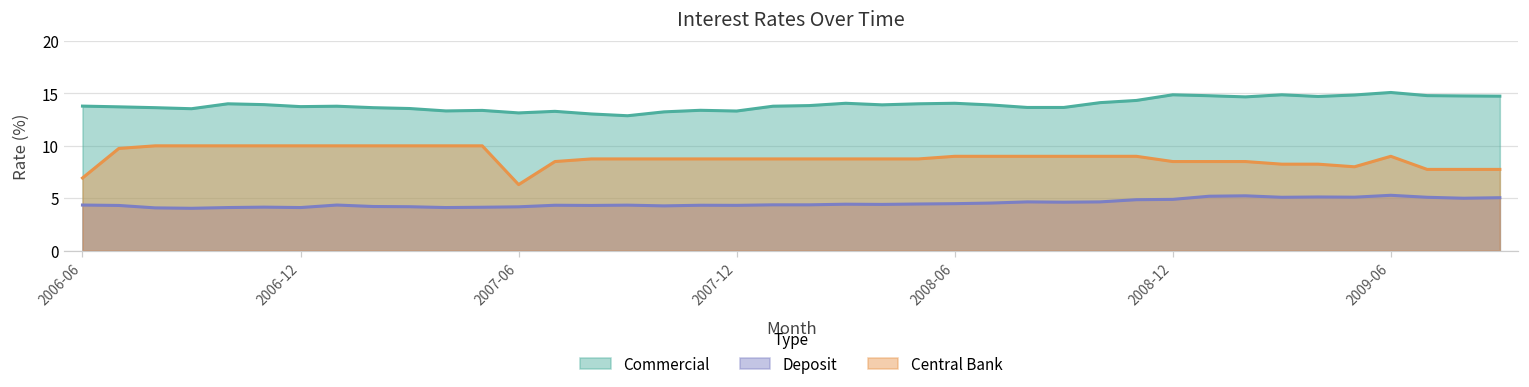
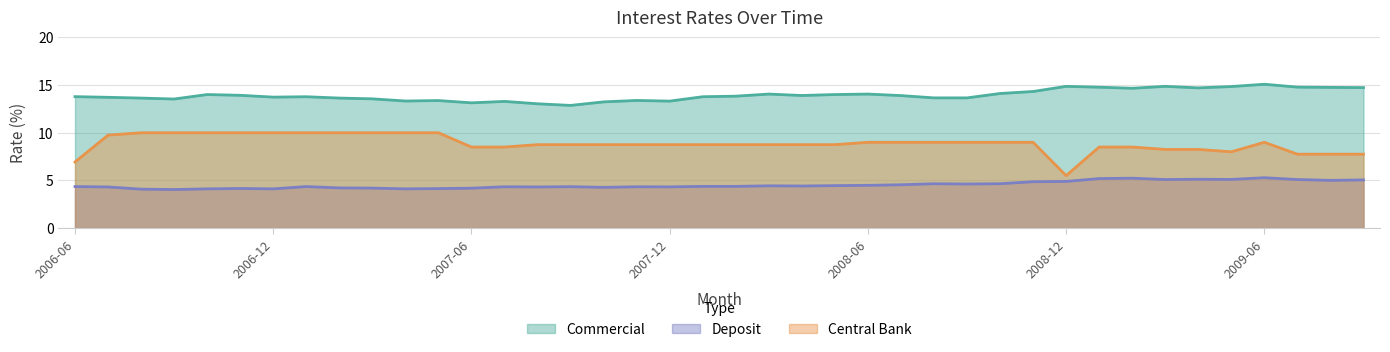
Central Bank, 2007-06: 6 -> 9
Central Bank, 2008-12: 9 -> 6
